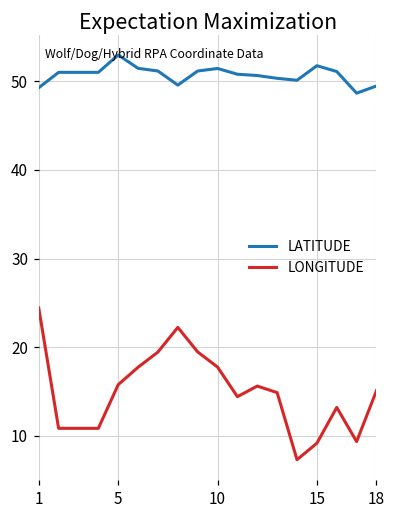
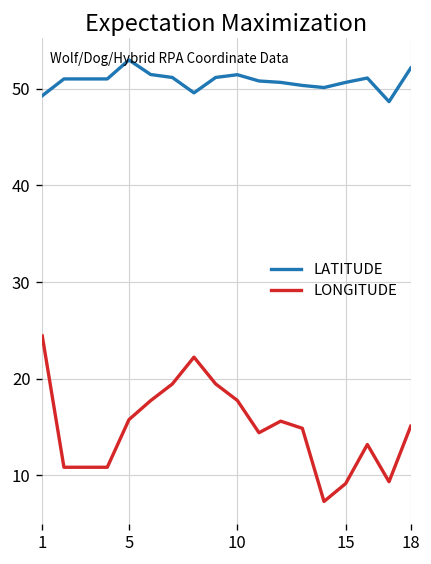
LATITUDE, 15: 52 -> 51
LATITUDE, 18: 49 -> 52
